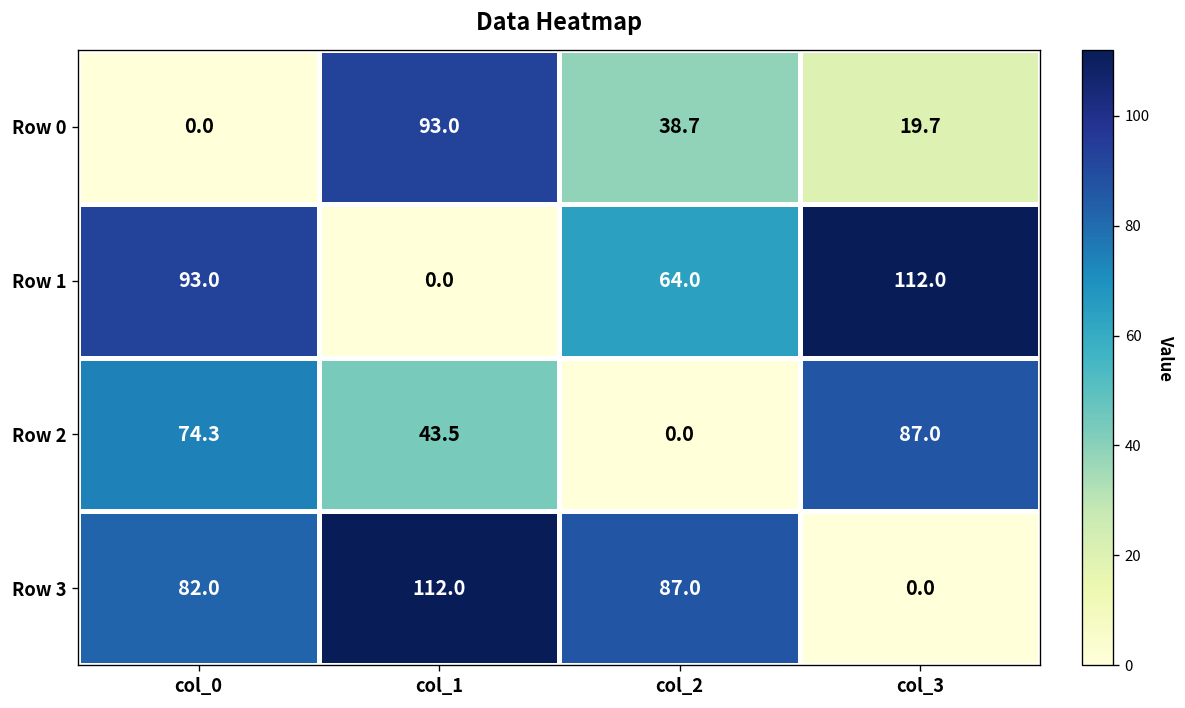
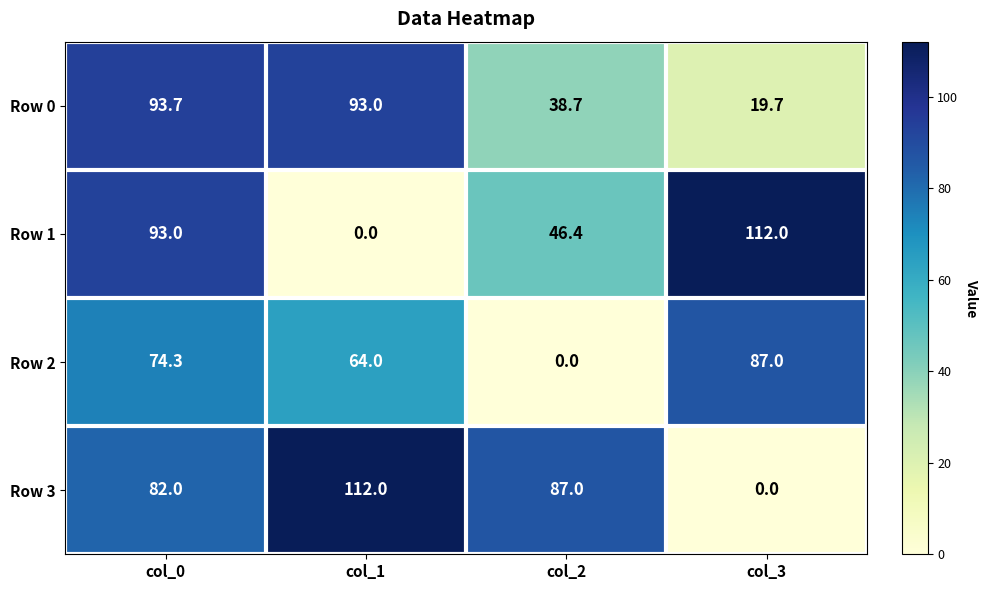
Row 0, col_0: 0.0 -> 93.7
Row 1, col_2: 64.0 -> 46.4
Row 2, col_1: 43.5 -> 64.0
